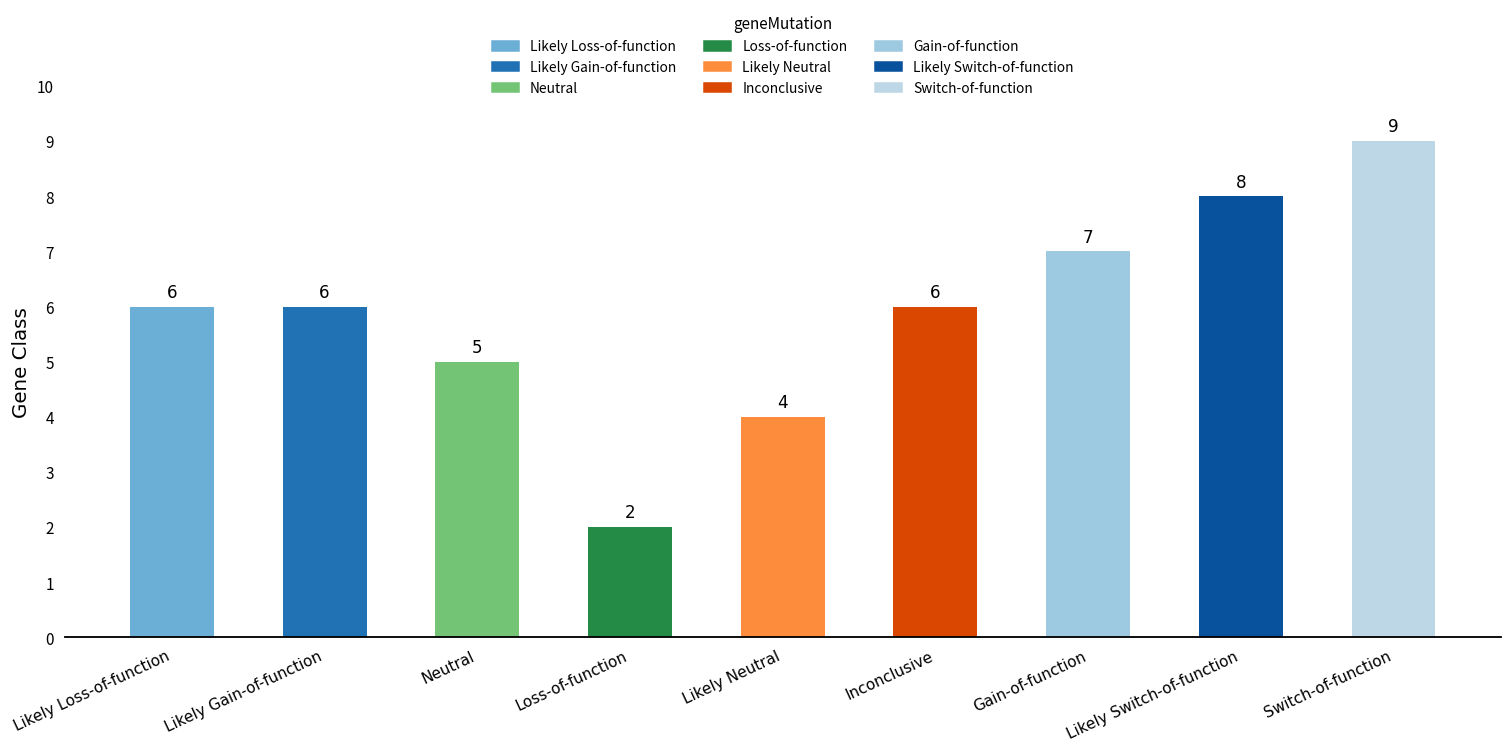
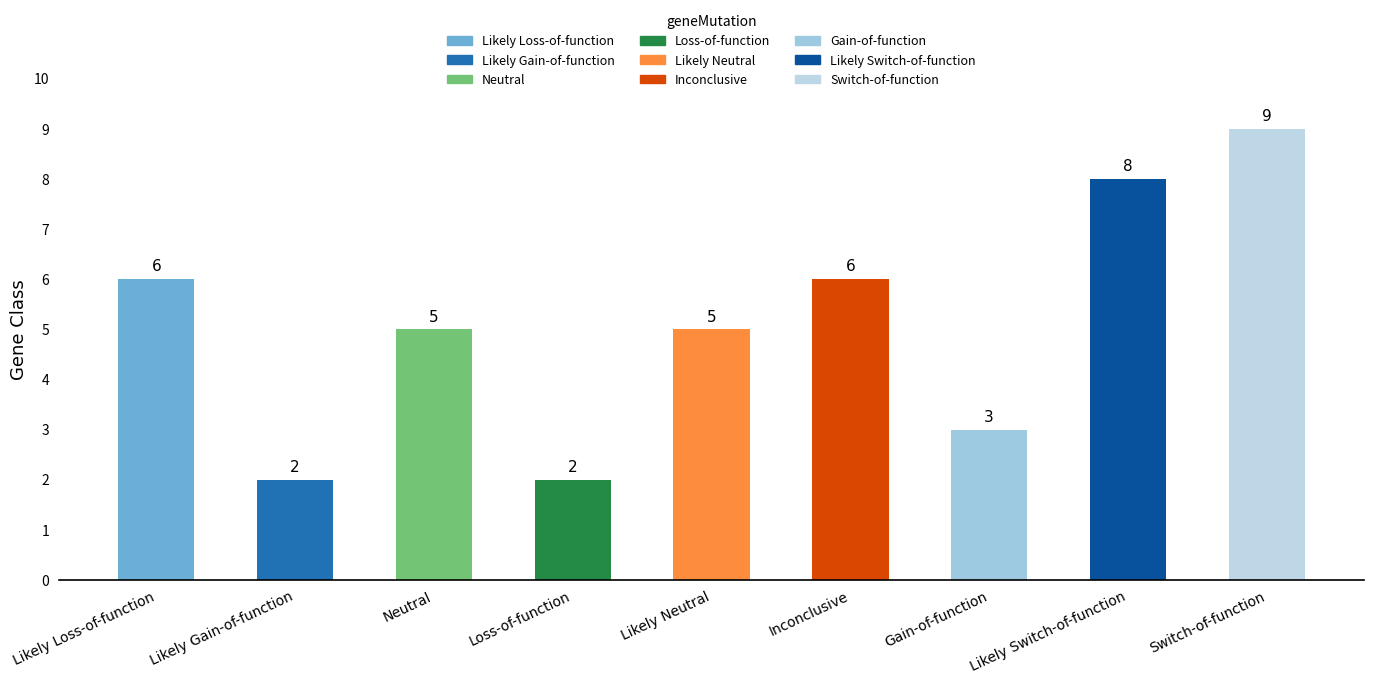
Likely Gain-of-function: 6 -> 2
Likely Neutral: 4 -> 5
Gain-of-function: 7 -> 3
